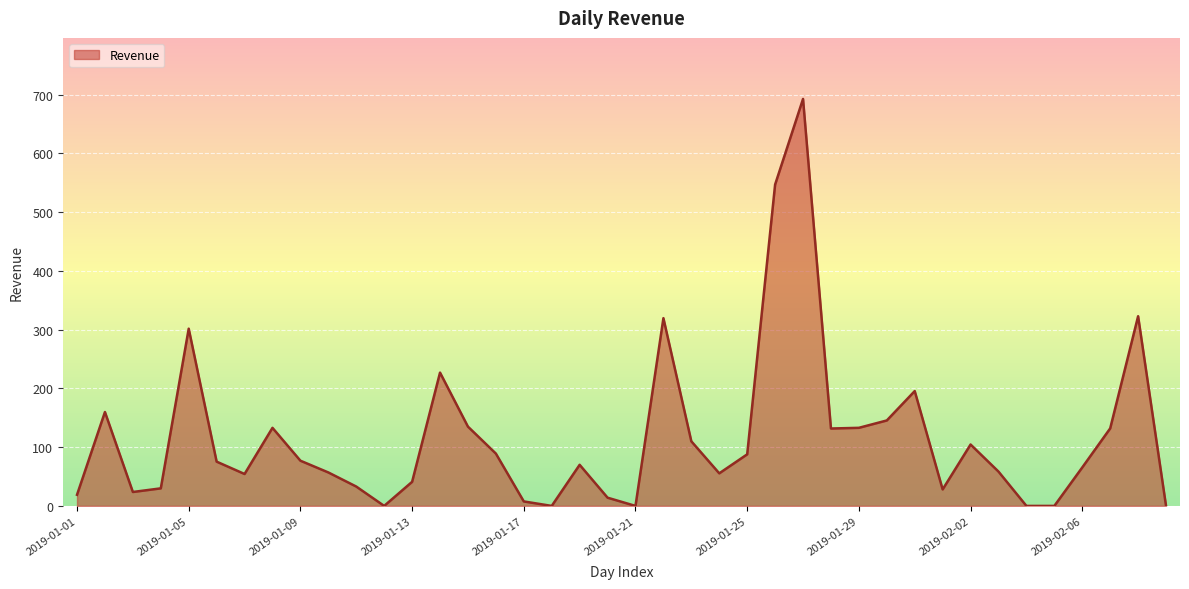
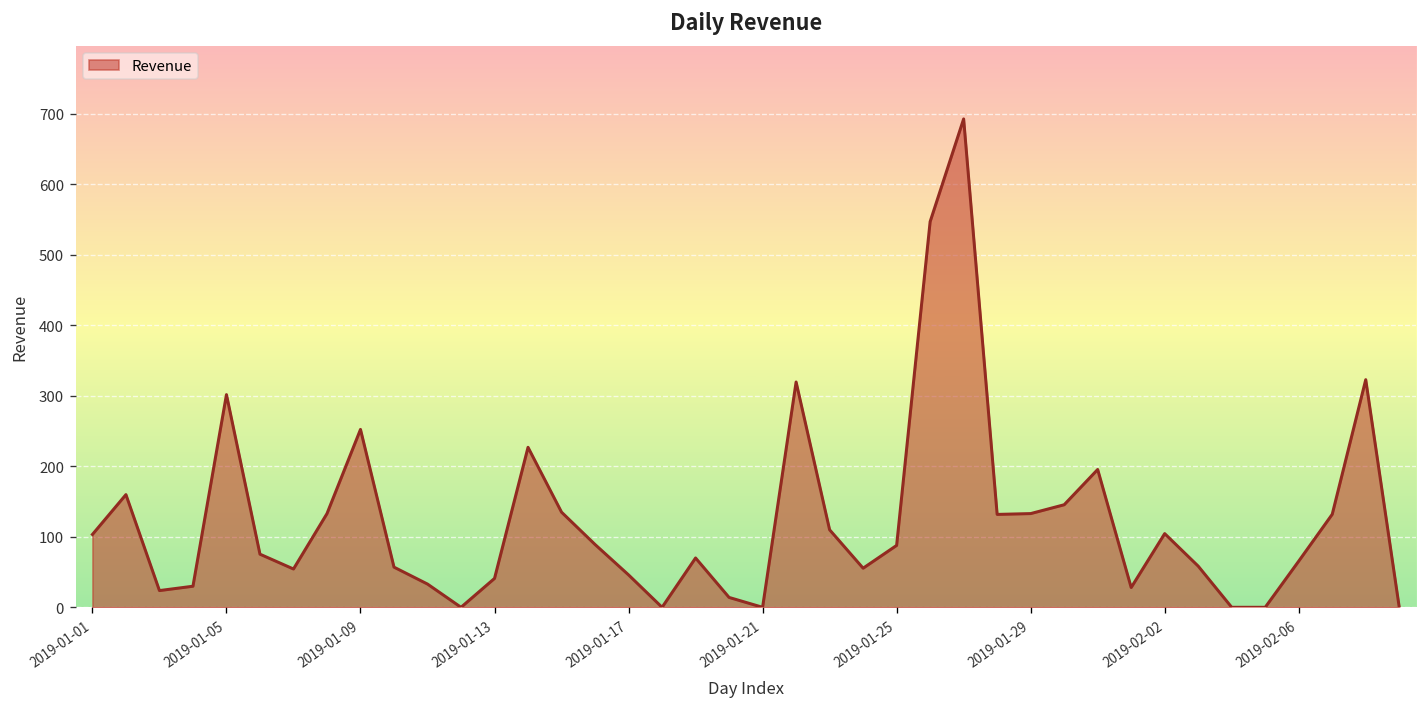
2019-01-01: 20 -> 100
2019-01-09: 80 -> 250
2019-01-17: 10 -> 50
